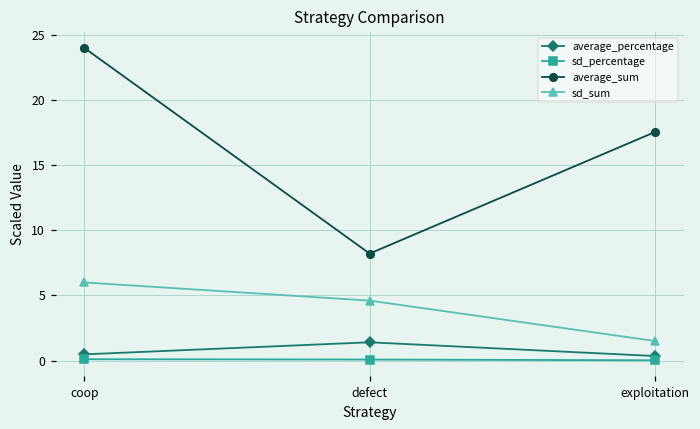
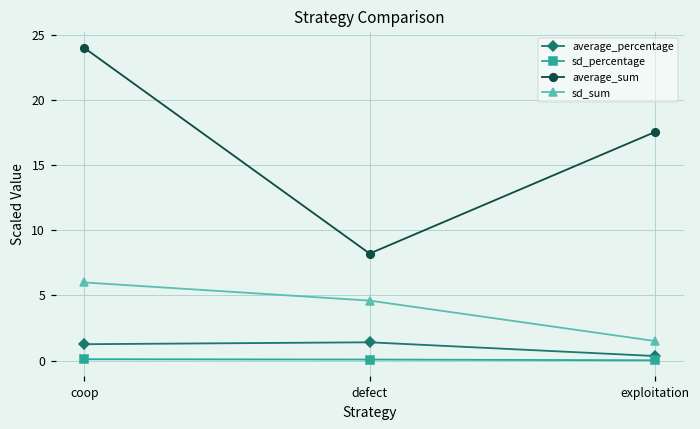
average_percentage, coop: 0.5 -> 1.3
